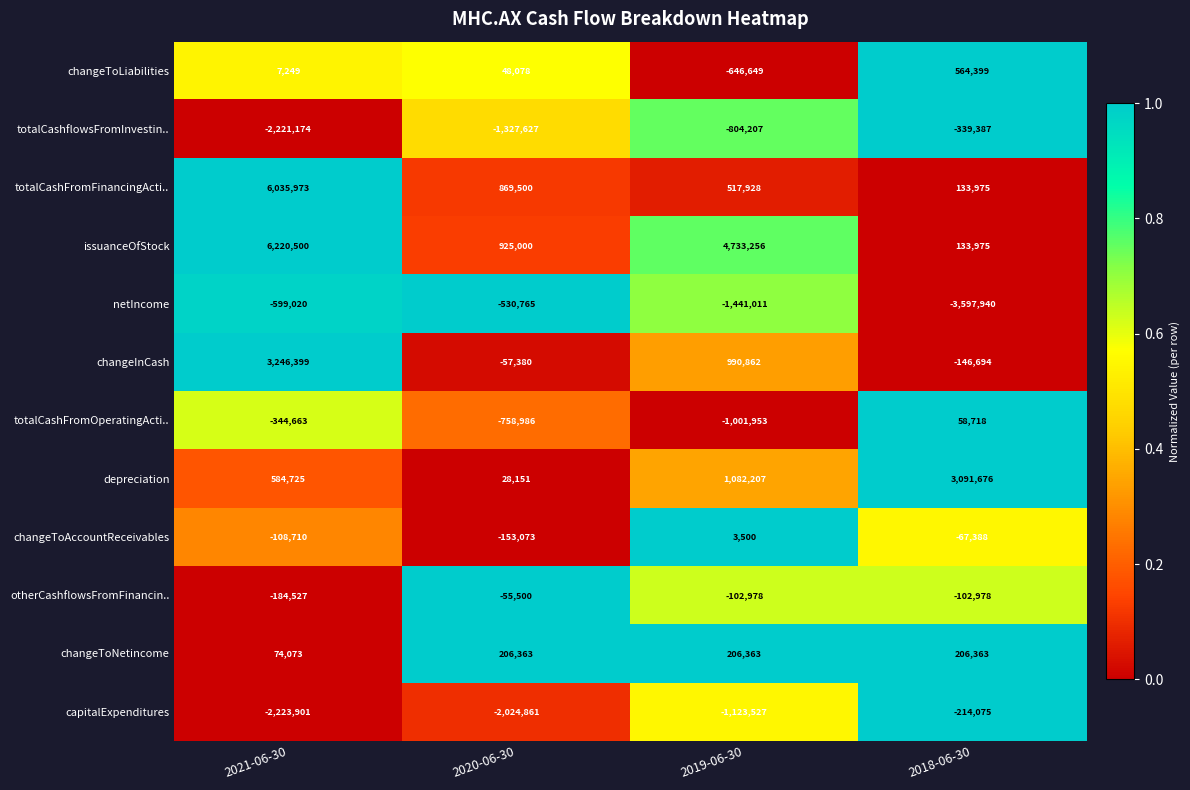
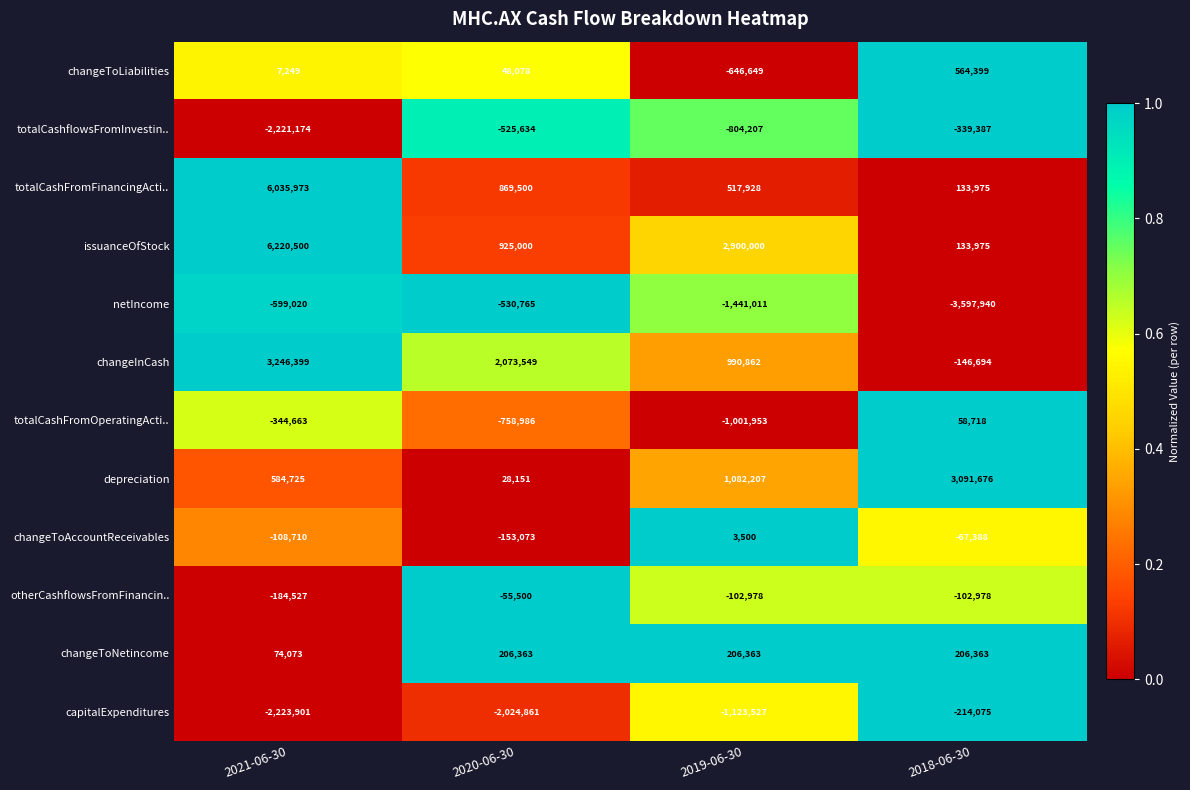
totalCashflowsFromInvestin.., 2020-06-30: -1,327,627 -> -525,634
issuanceOfStock, 2019-06-30: 4,733,256 -> 2,900,000
changeInCash, 2020-06-30: -57,380 -> 2,073,549
